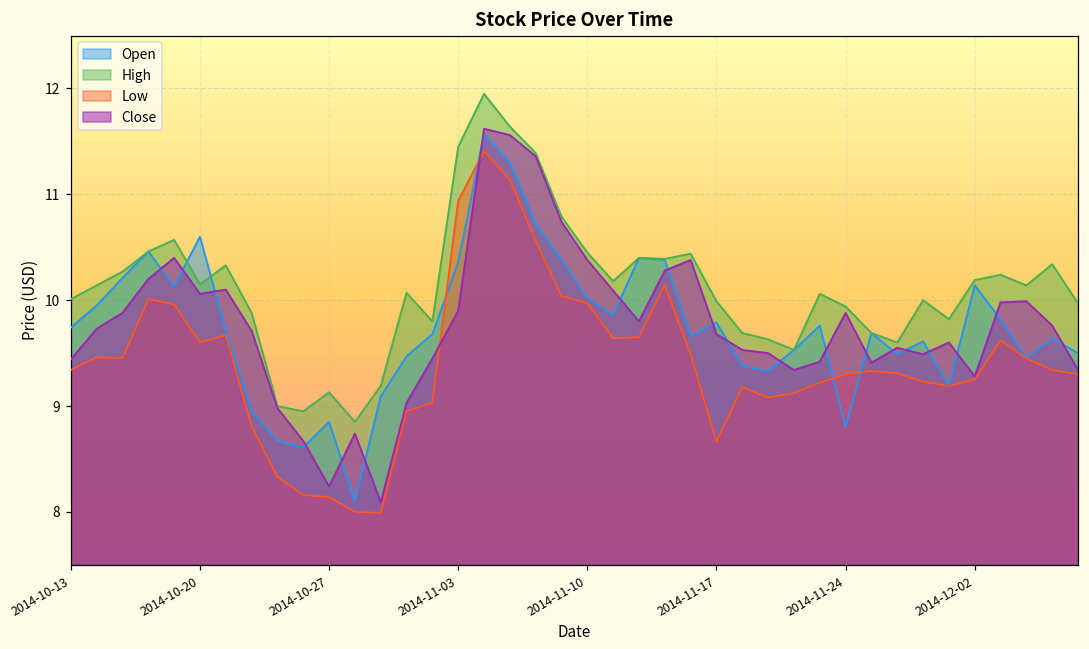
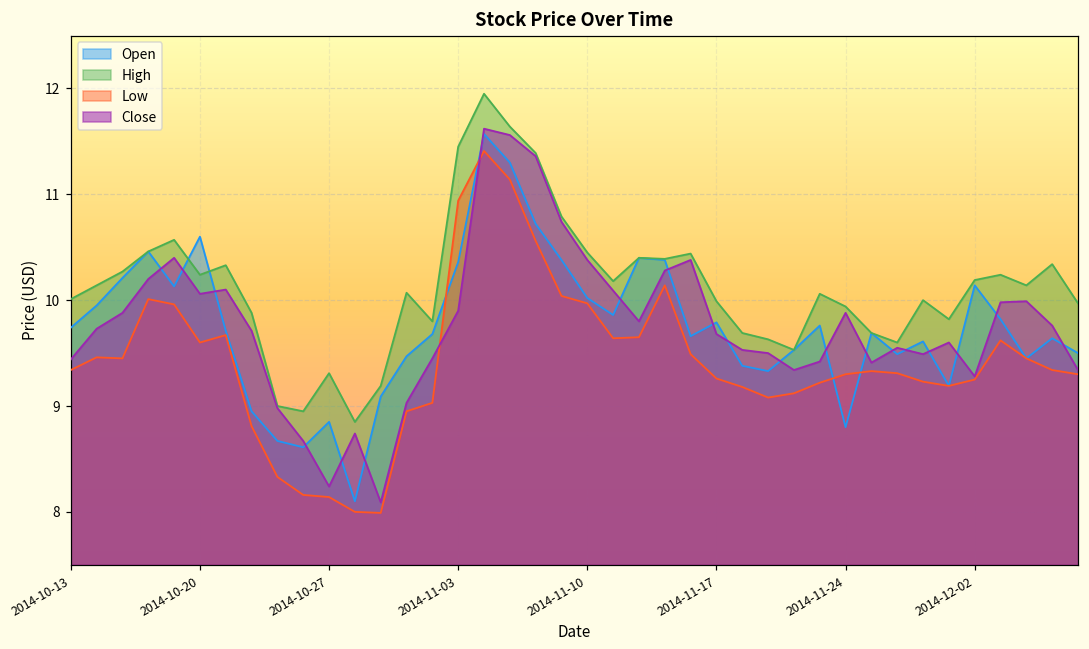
High, 2014-10-20: 10.15 -> 10.24
High, 2014-10-27: 9.1 -> 9.3
Low, 2014-11-17: 8.7 -> 9.3
